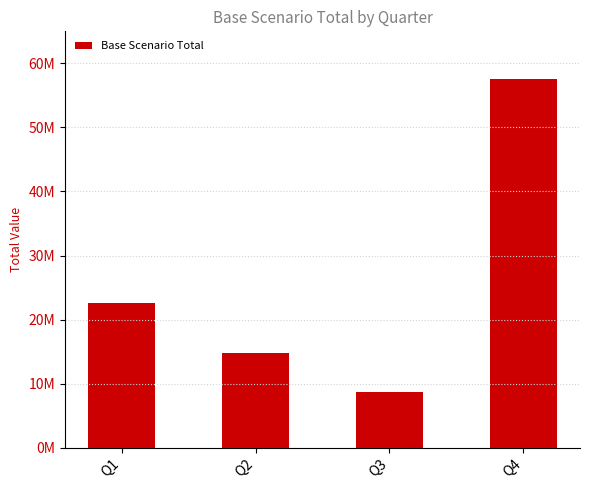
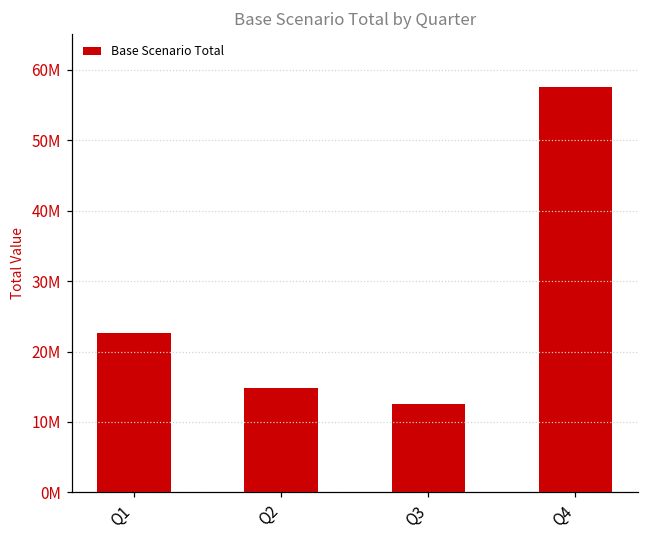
Q3: 9000000 -> 12000000
